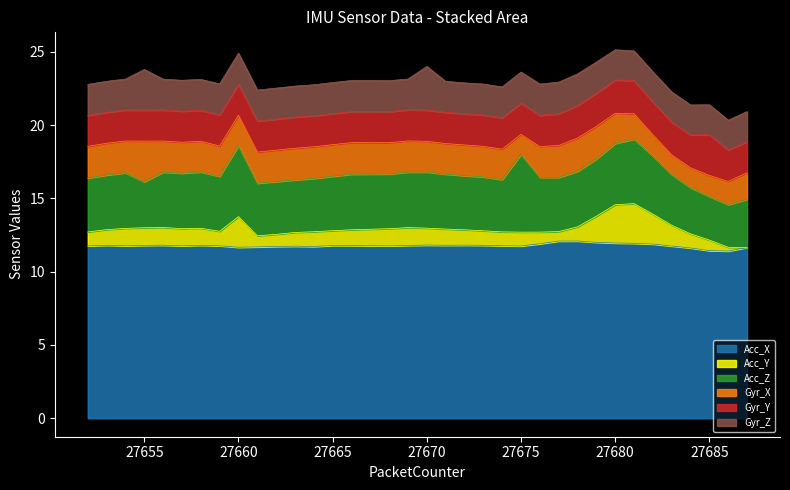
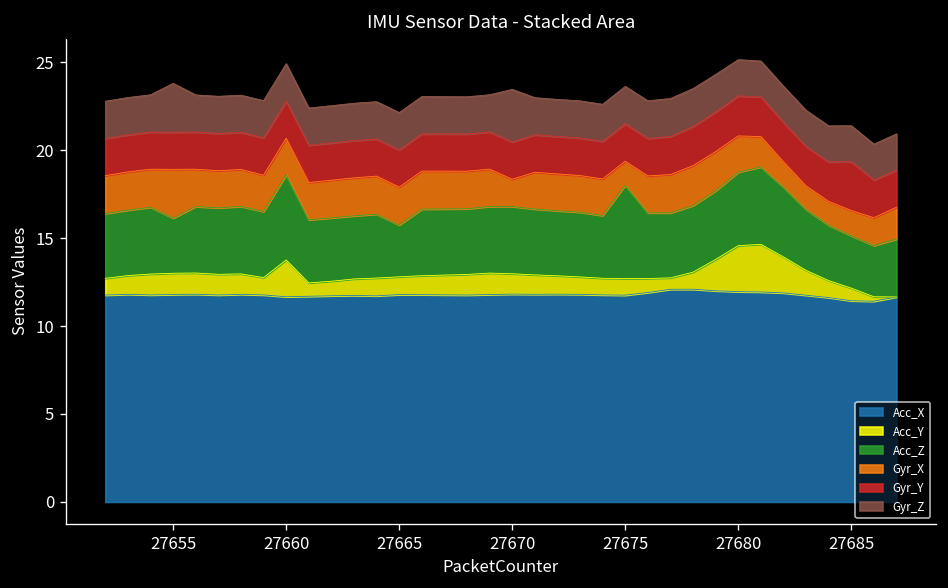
Acc_Z, 27665: 3.7 -> 2.9
Gyr_X, 27670: 2.1 -> 1.5
